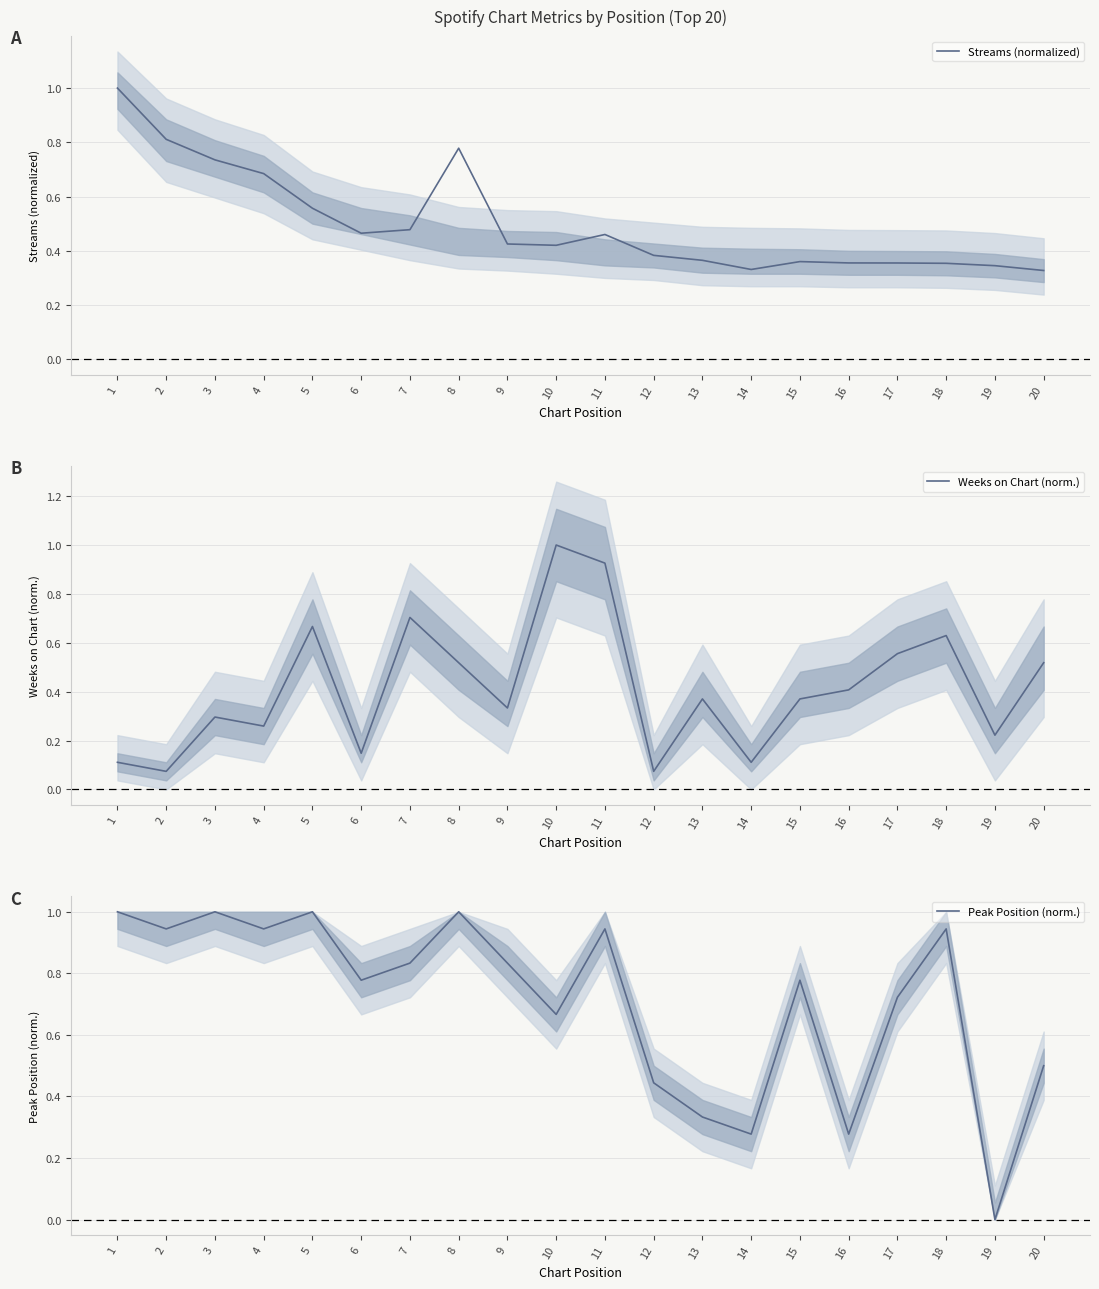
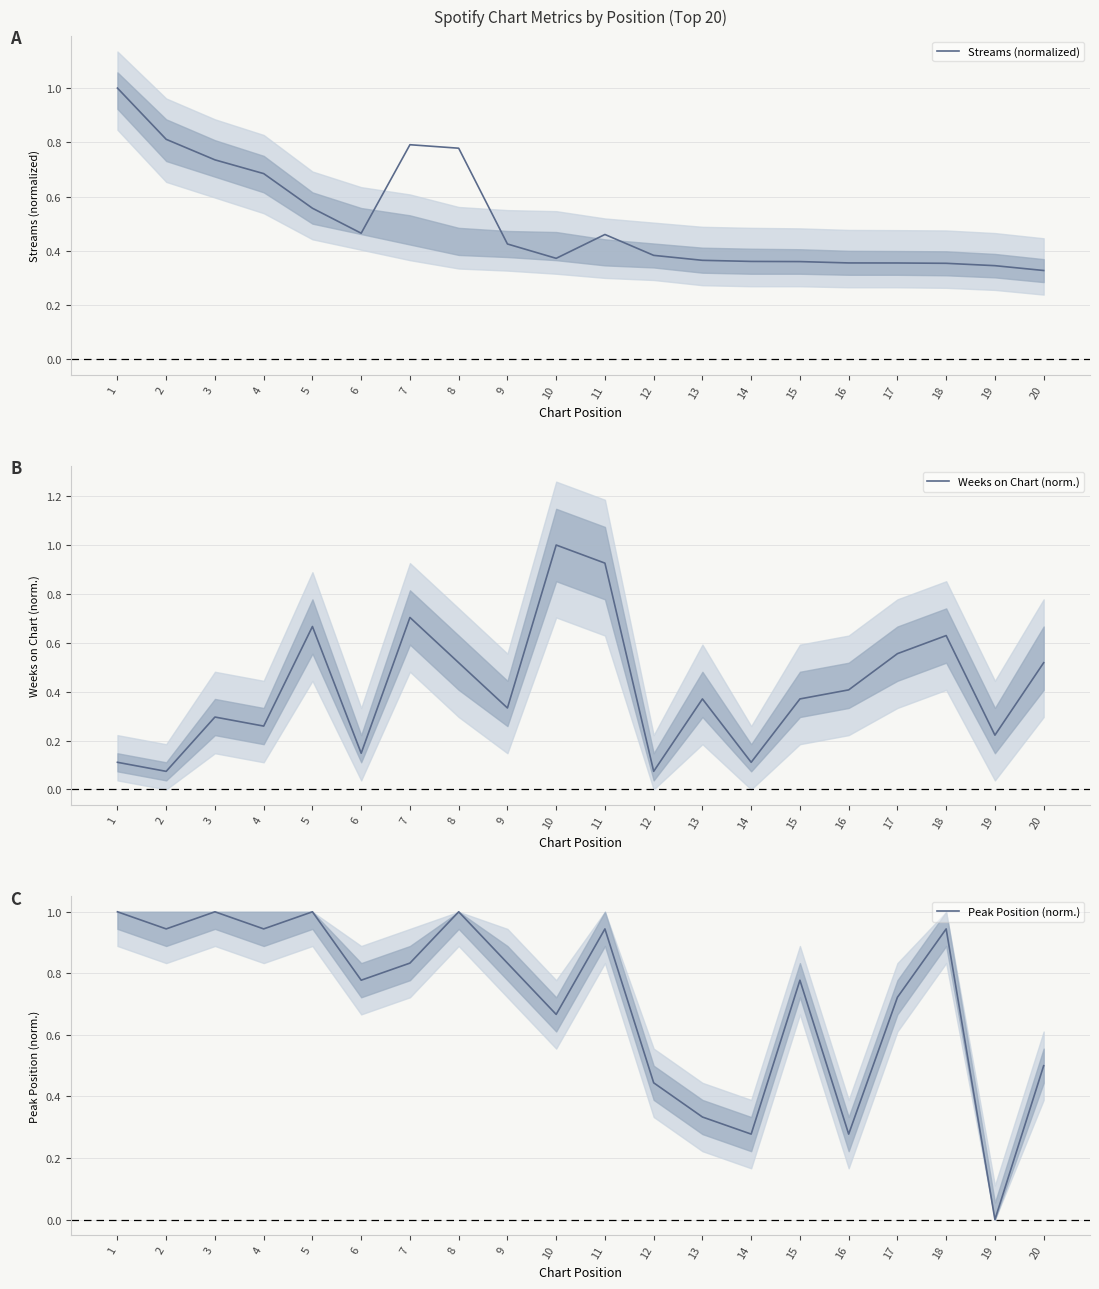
Spotify Chart Metrics by Position (Top 20), Streams (normalized), 7: 0.48 -> 0.79
Spotify Chart Metrics by Position (Top 20), Streams (normalized), 10: 0.42 -> 0.37
Spotify Chart Metrics by Position (Top 20), Streams (normalized), 14: 0.33 -> 0.36
